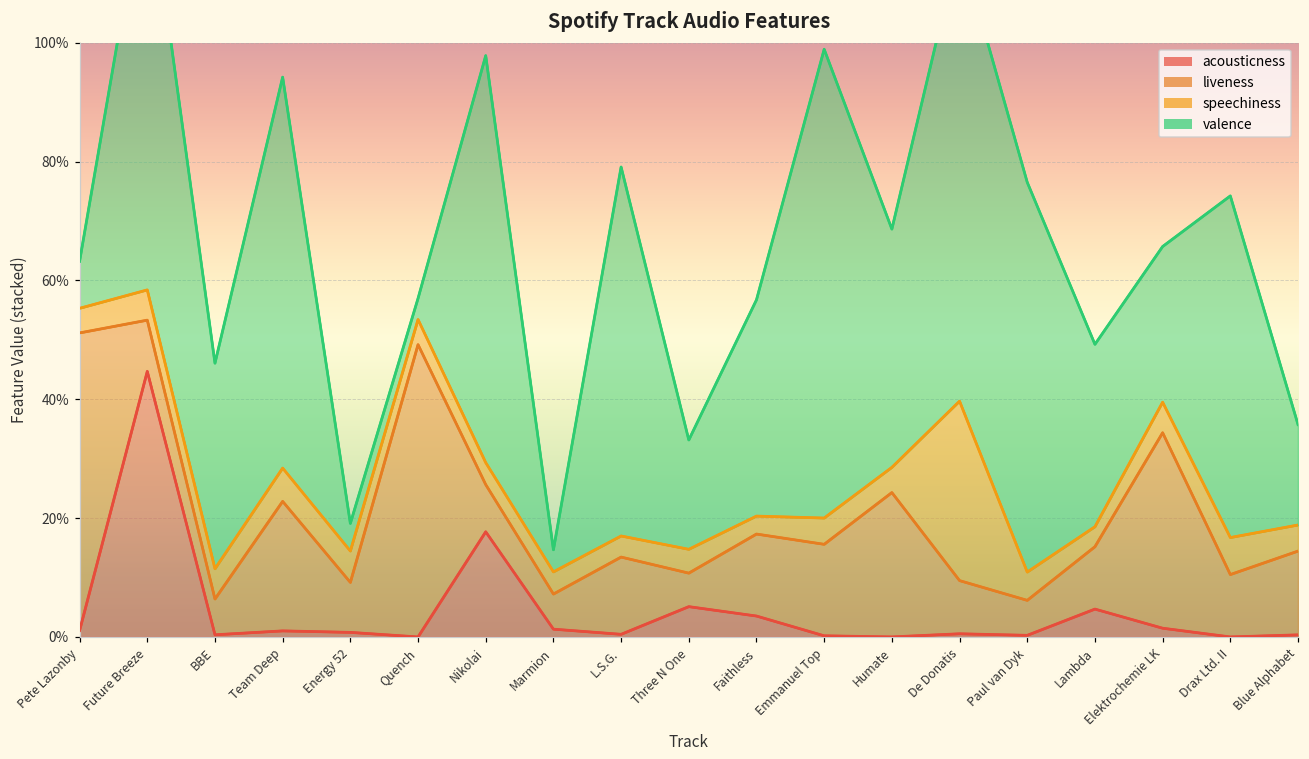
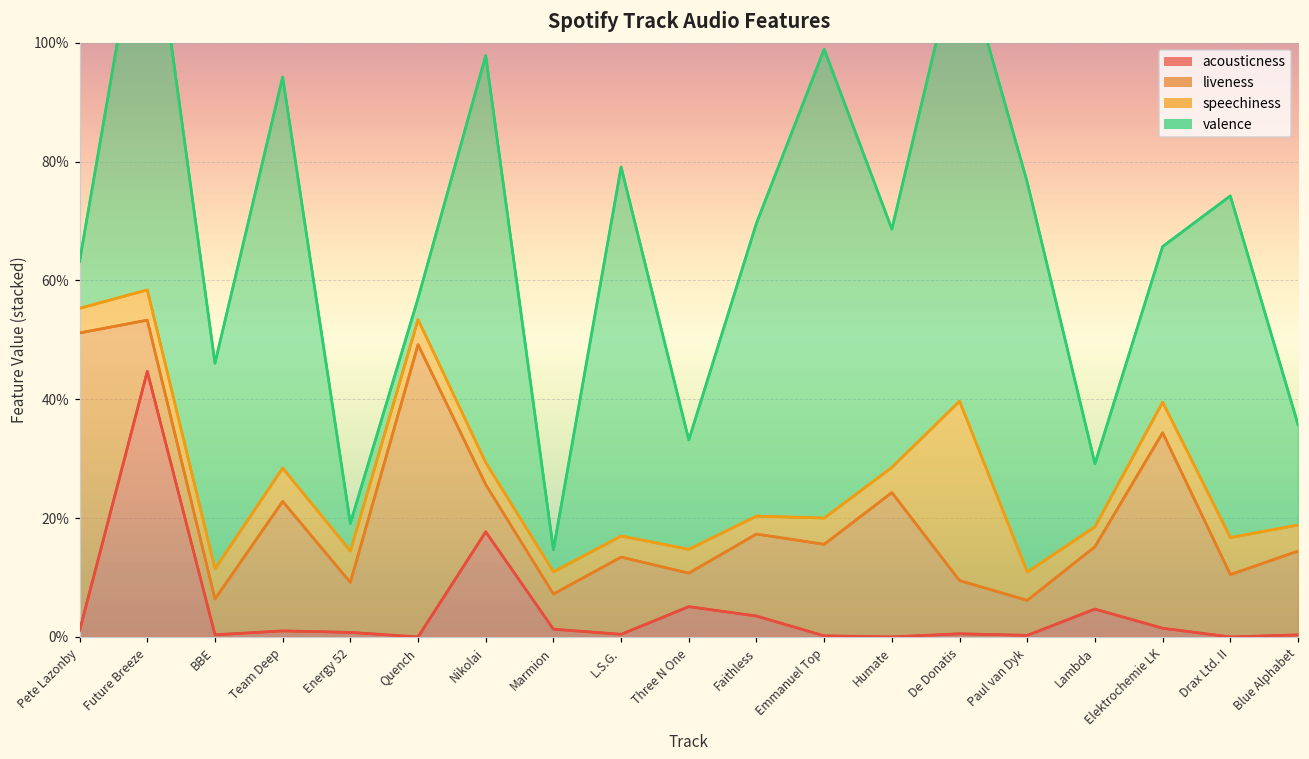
valence, Faithless: 36% -> 49%
valence, Lambda: 31% -> 11%
